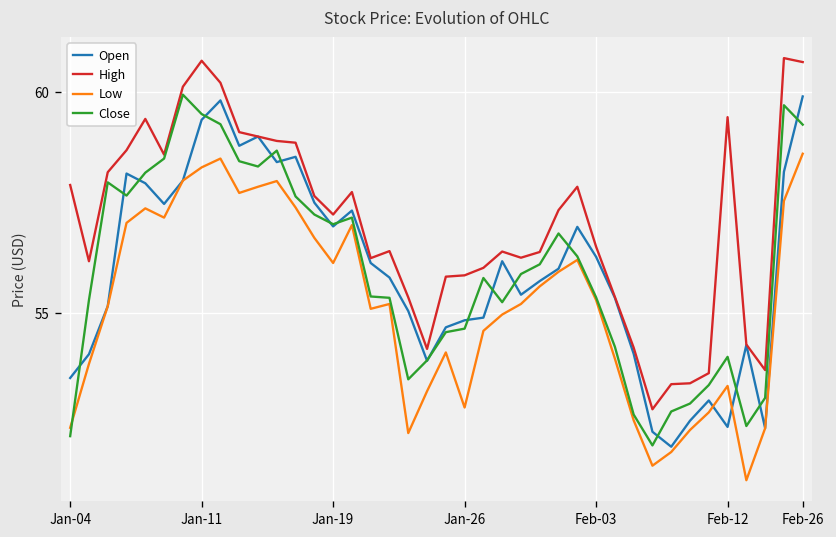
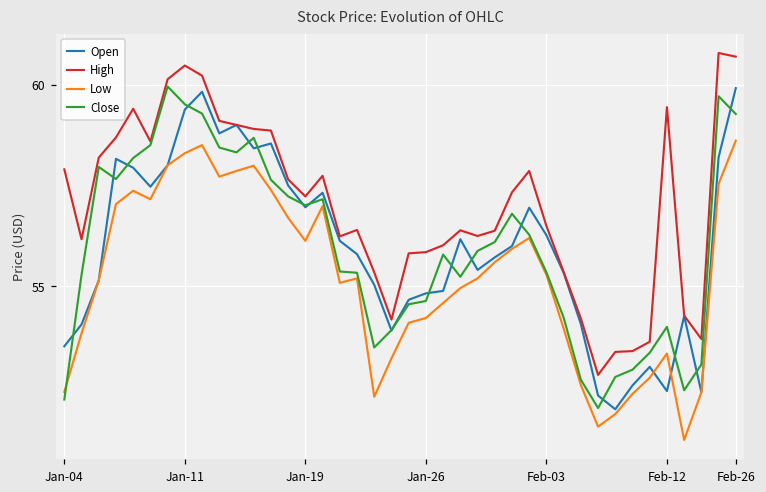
High, Jan-11: 60.7 -> 60.5
Low, Jan-26: 52.9 -> 54.2
